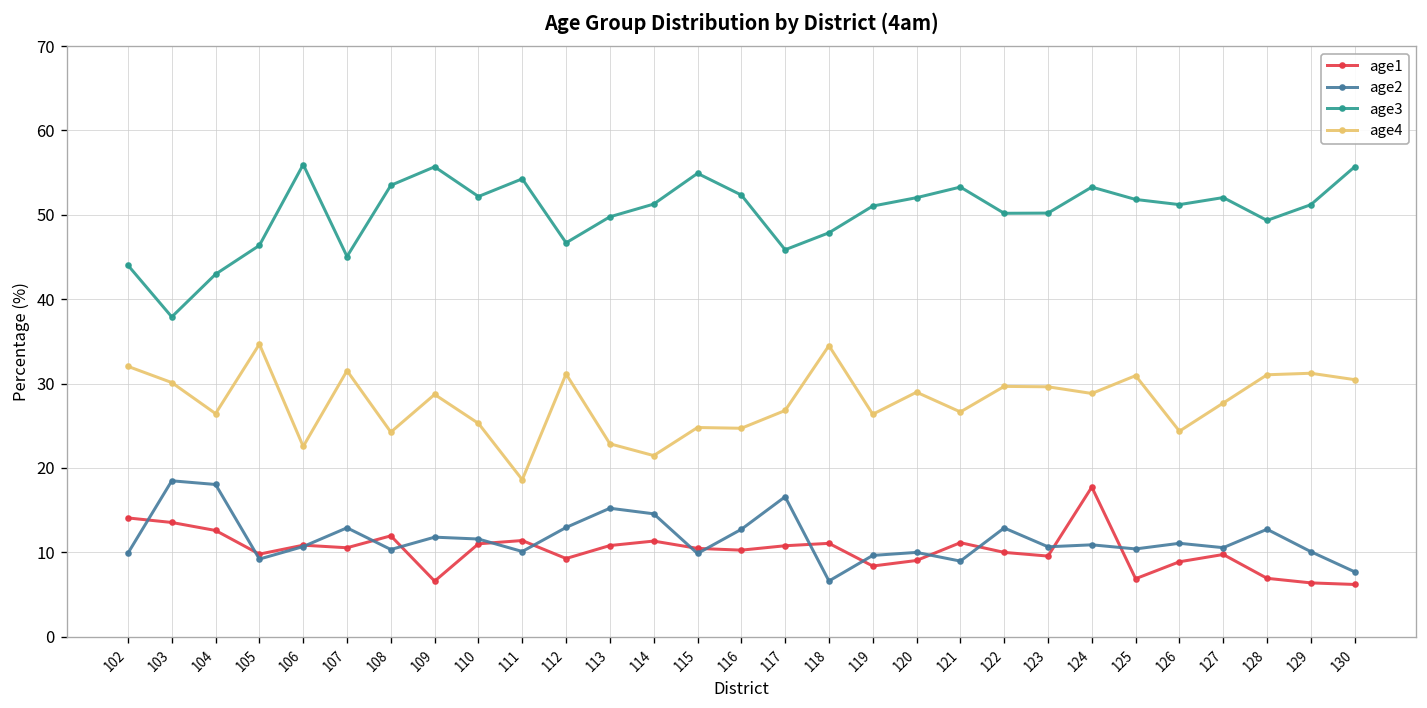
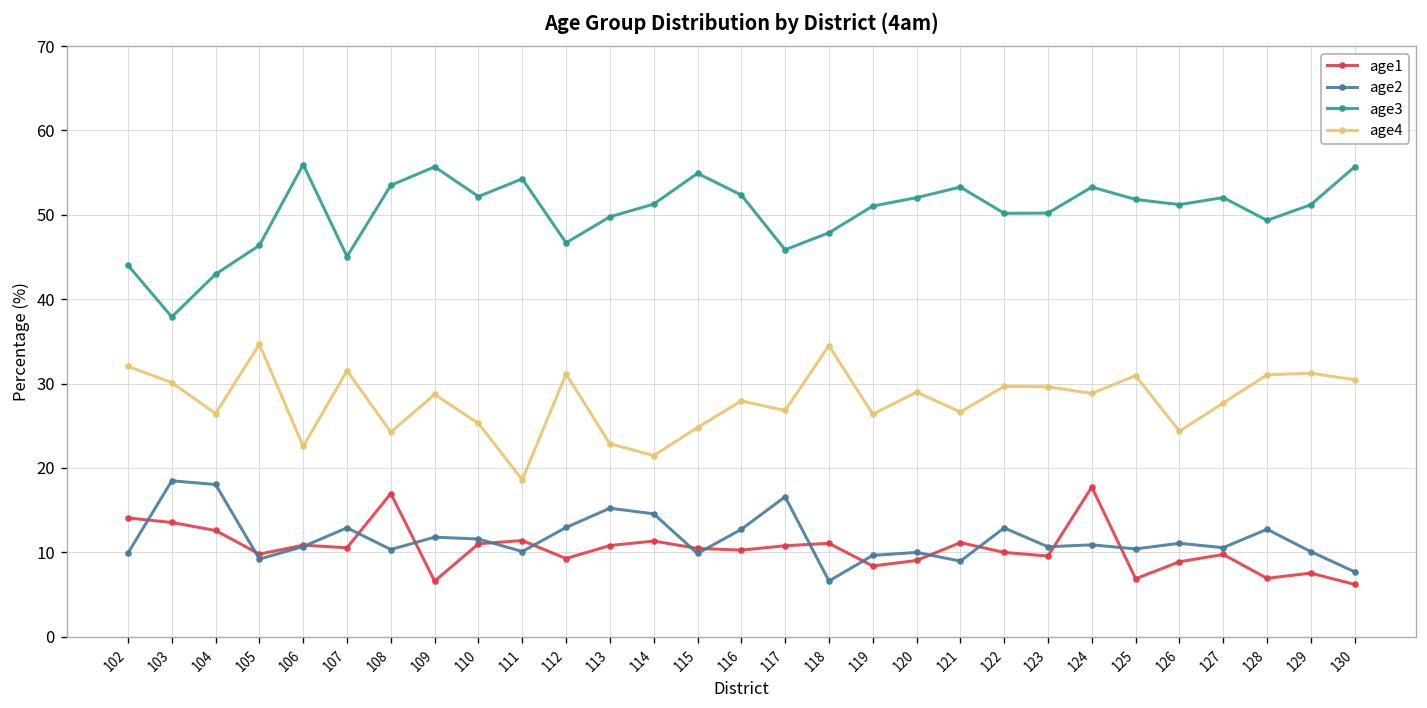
age1, 108: 12 -> 17
age4, 116: 25 -> 28
age1, 129: 6 -> 8
